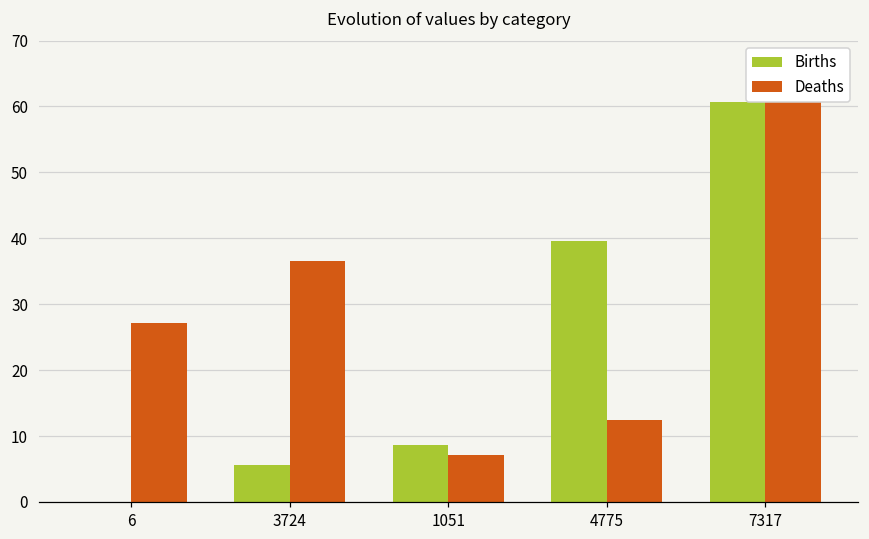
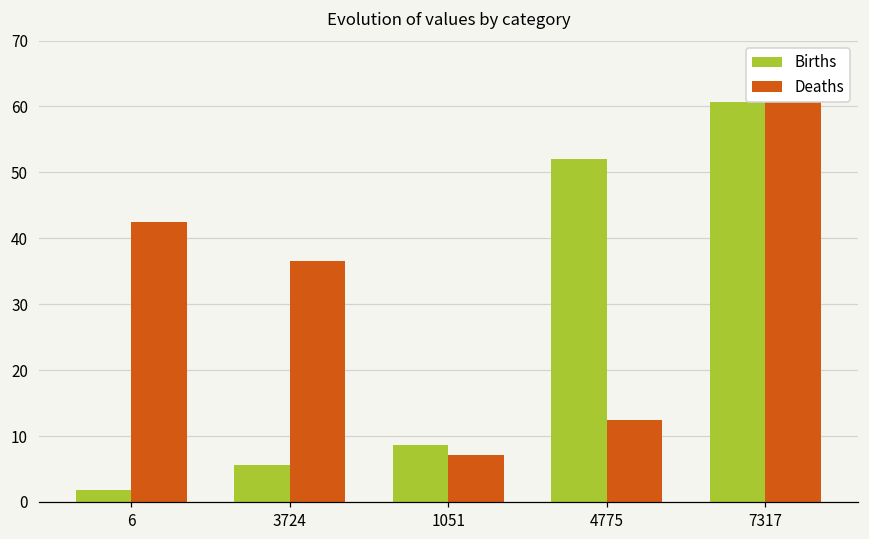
Births, 6: 0 -> 2
Deaths, 6: 27 -> 43
Births, 4775: 40 -> 52
